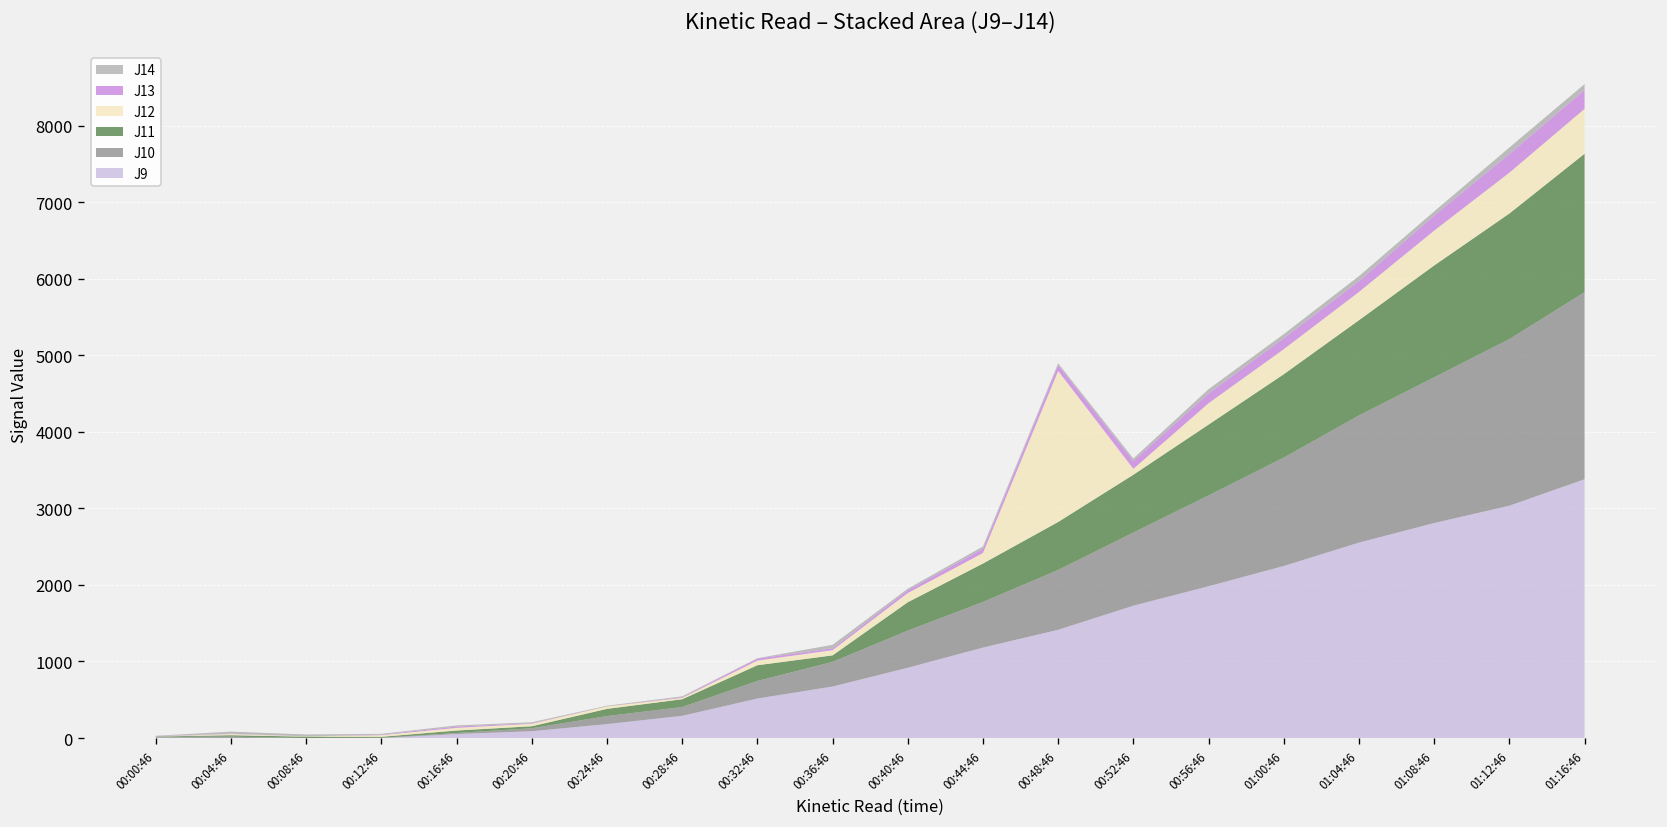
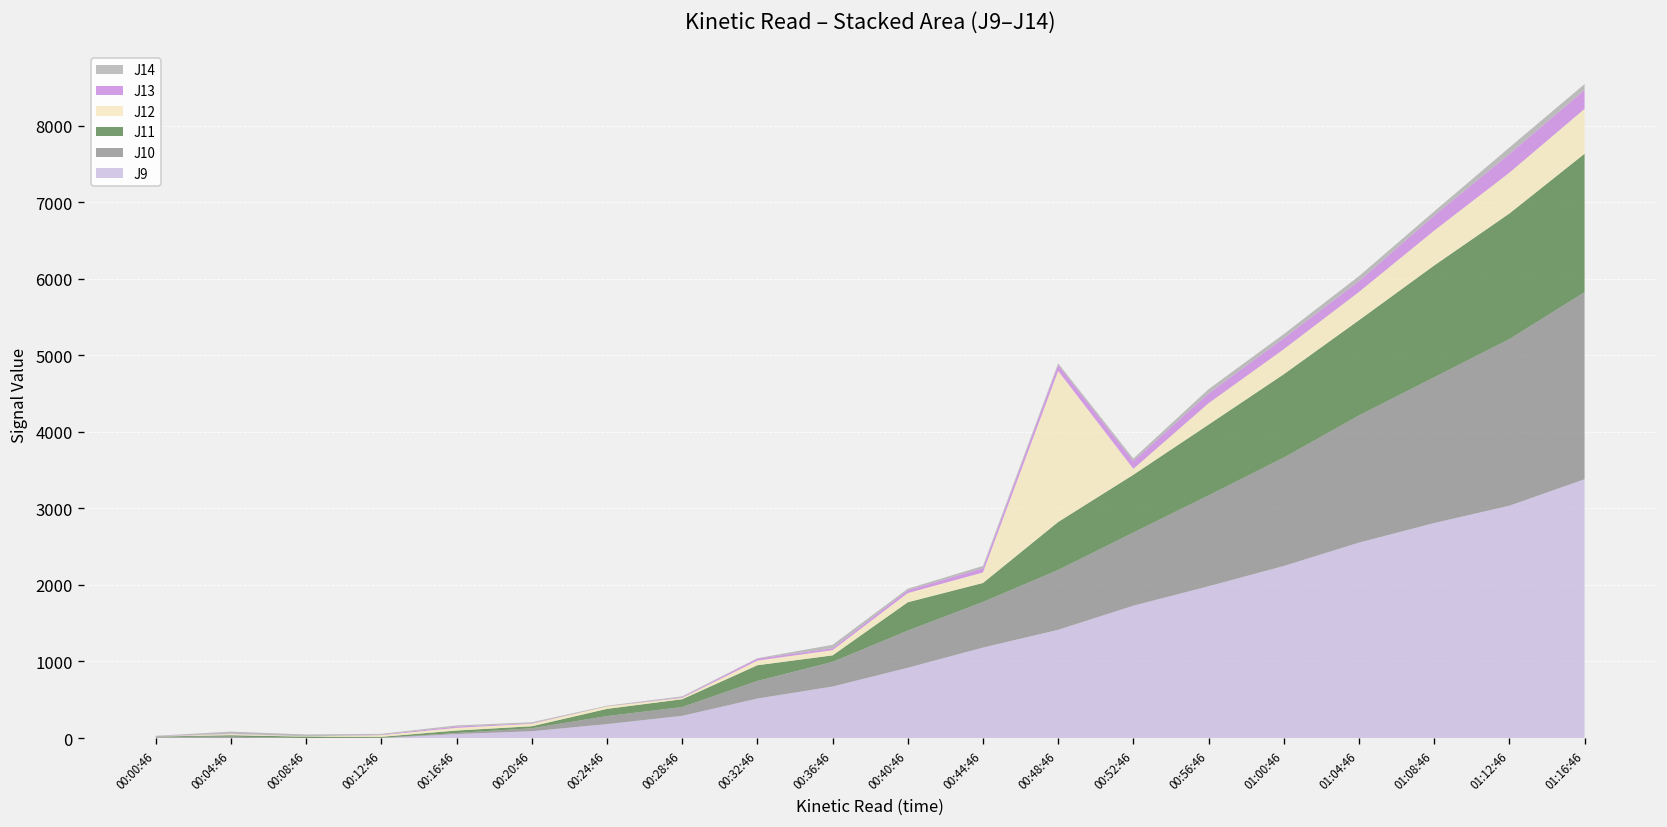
J11, 00:44:46: 500 -> 200
